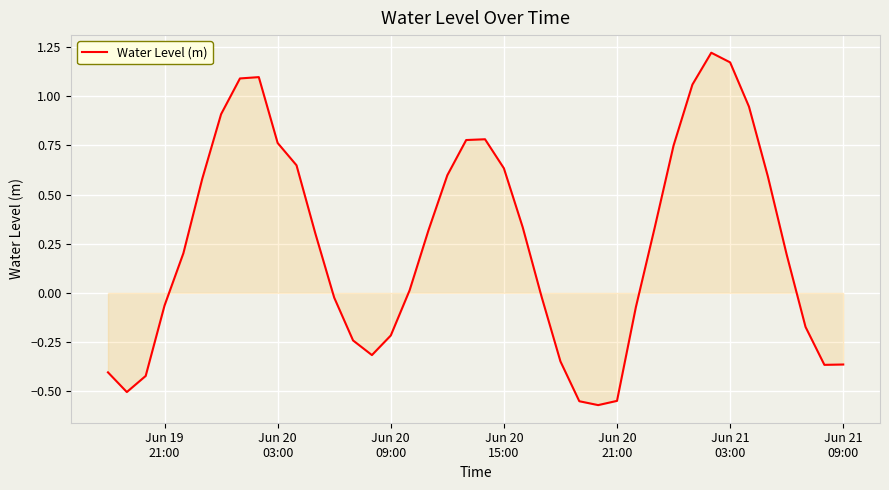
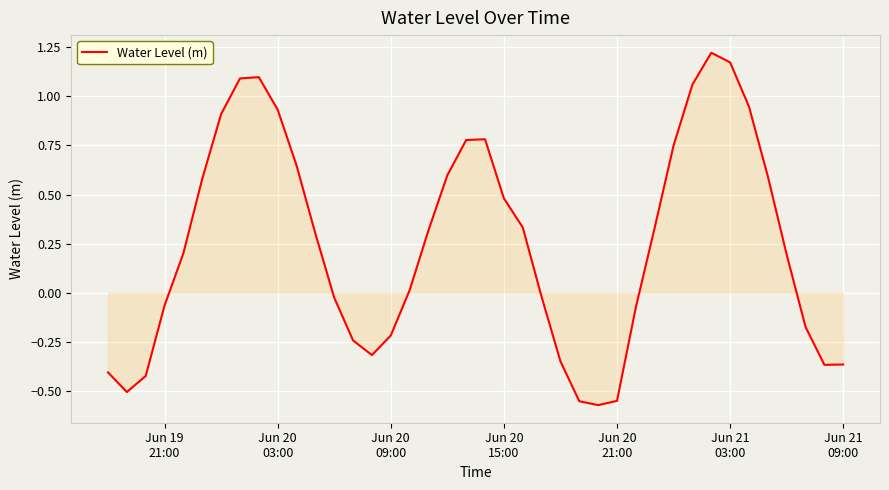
Water Level (m), Jun 20 03:00: 0.76 -> 0.93
Water Level (m), Jun 20 15:00: 0.63 -> 0.48
